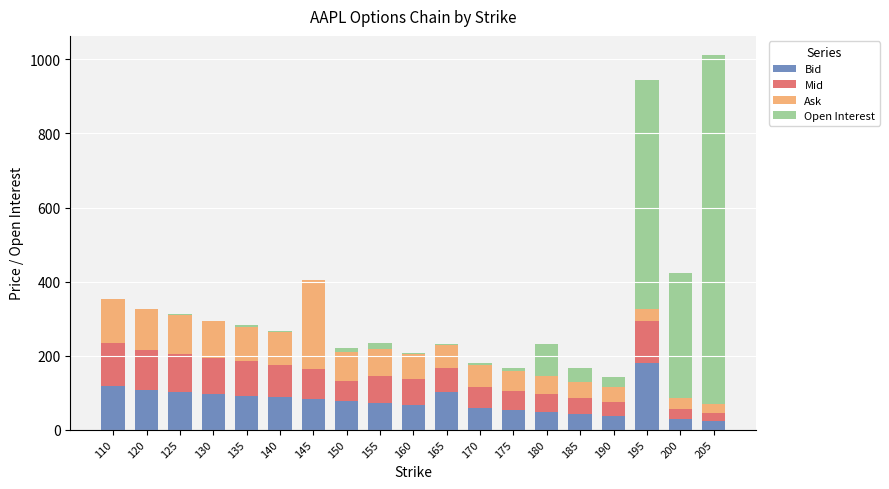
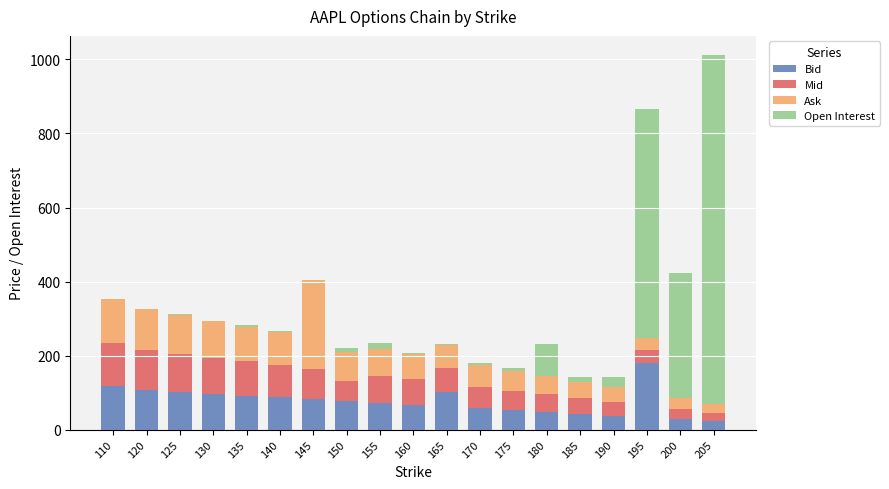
Open Interest, 185: 40 -> 10
Mid, 195: 110 -> 30
